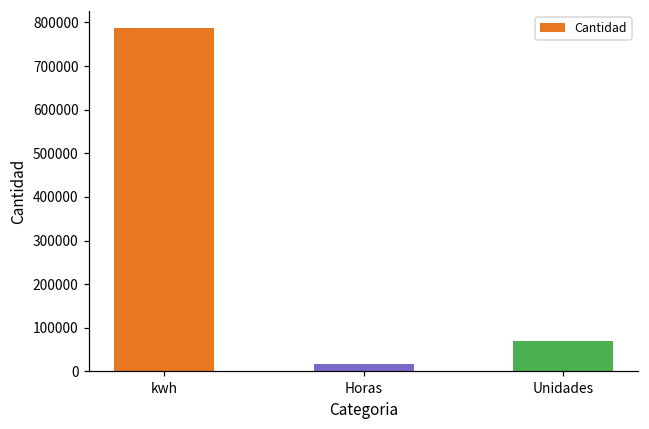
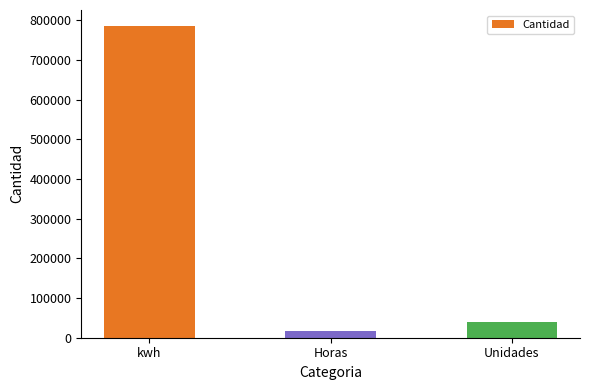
Unidades: 70000 -> 40000
